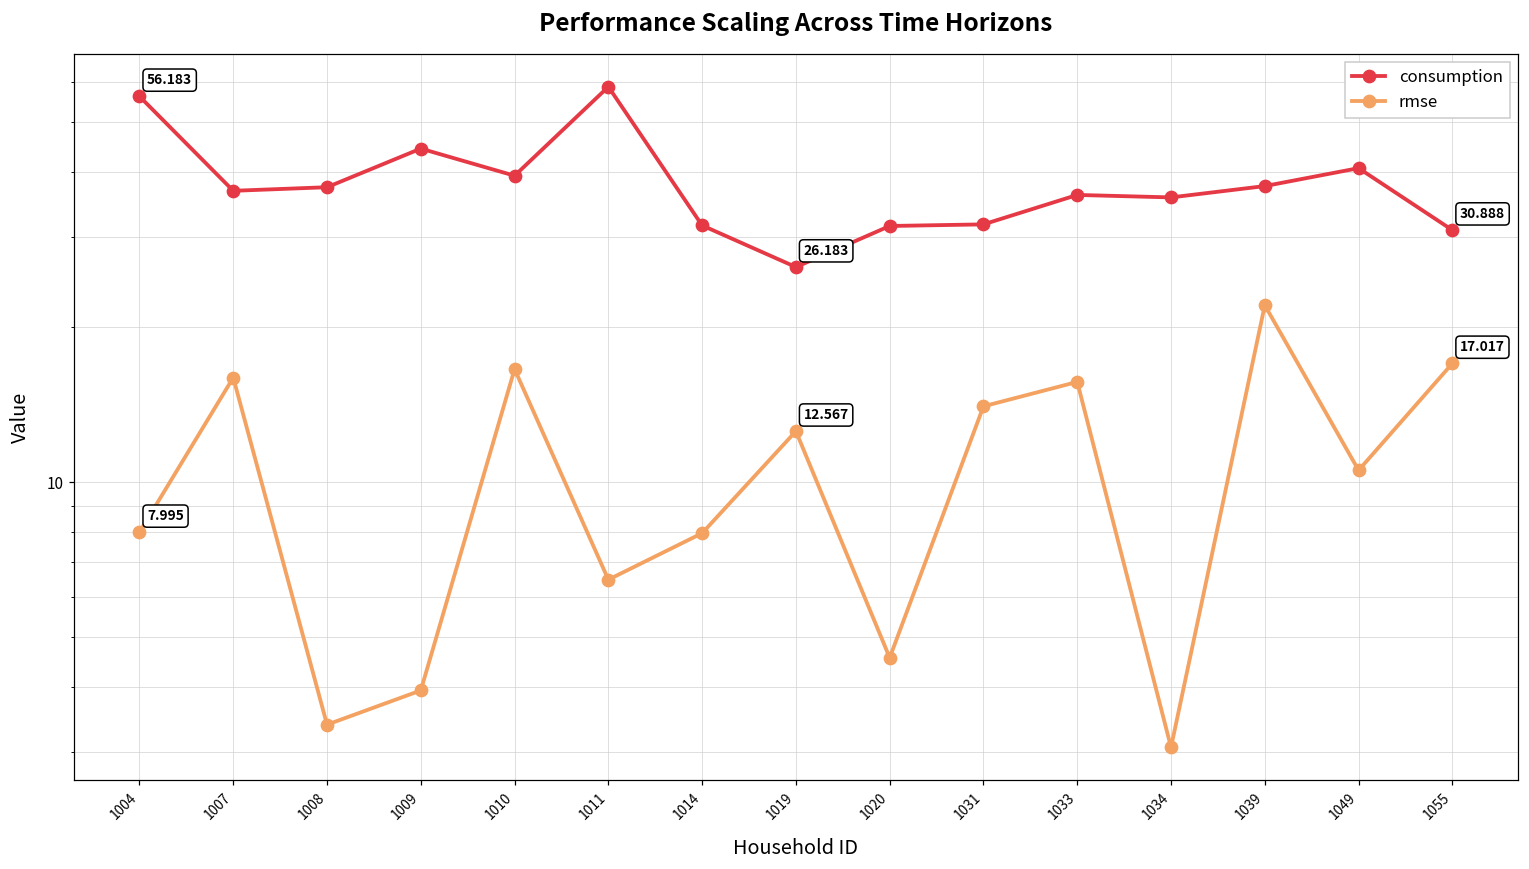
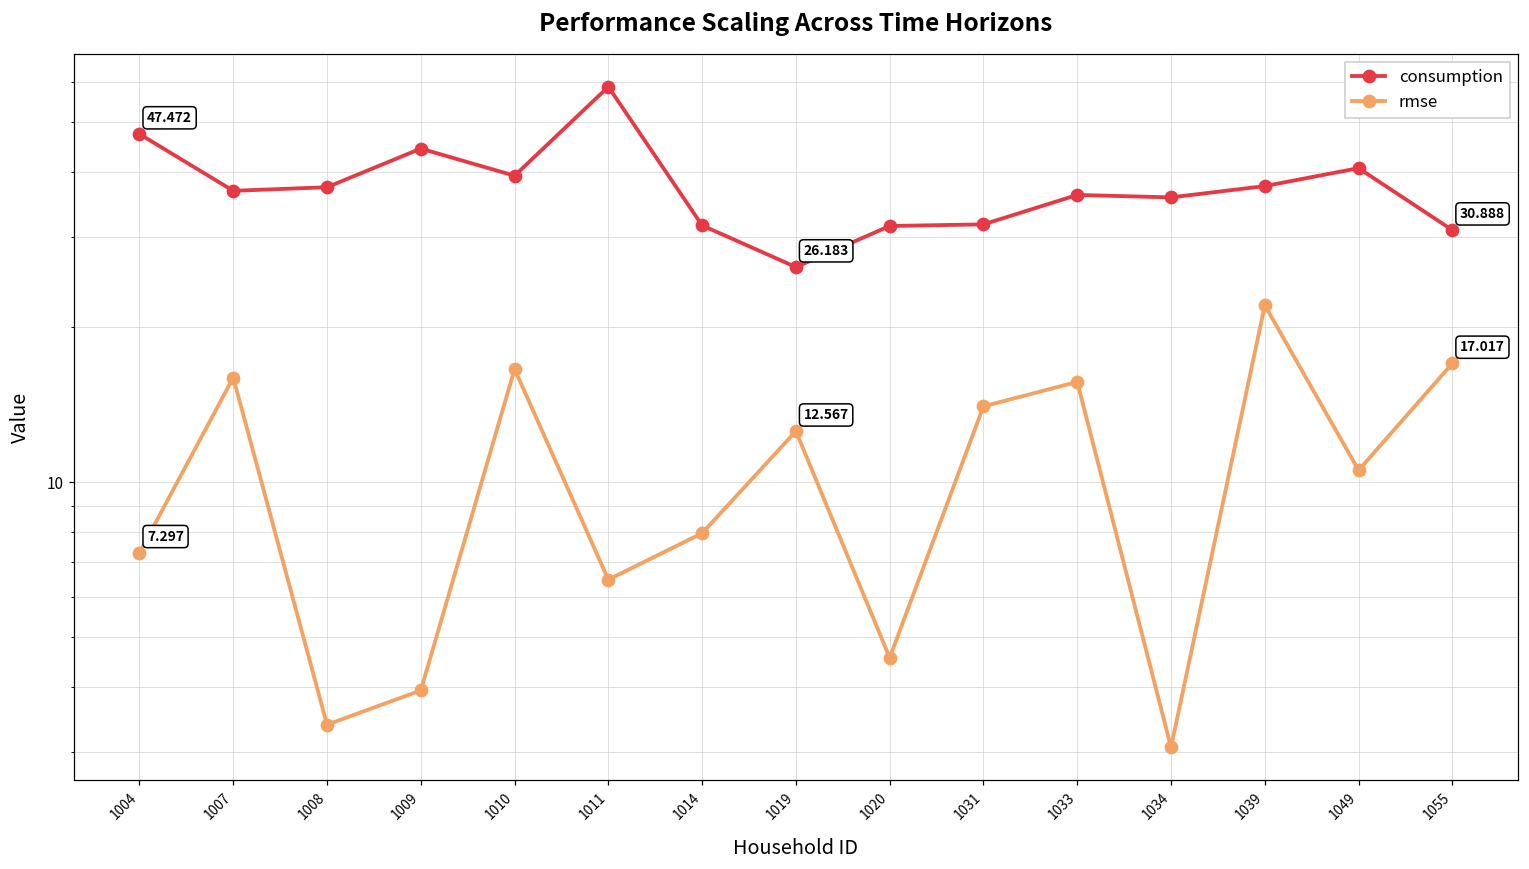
consumption, 1004: 56.183 -> 47.472
rmse, 1004: 7.995 -> 7.297
